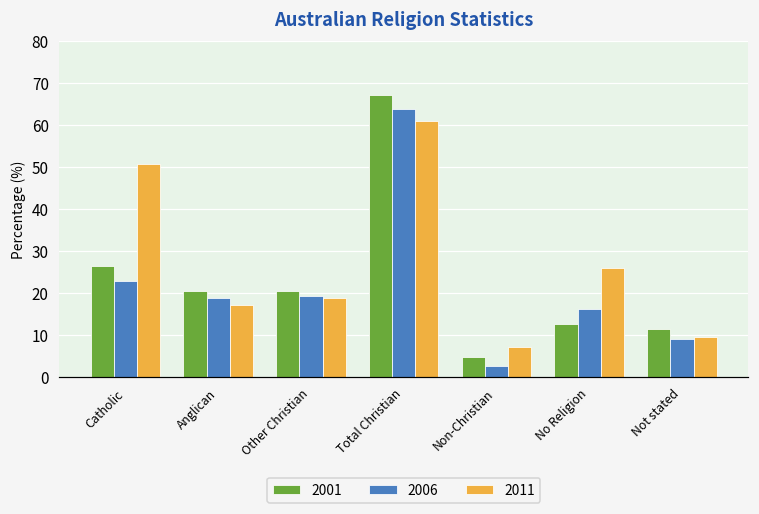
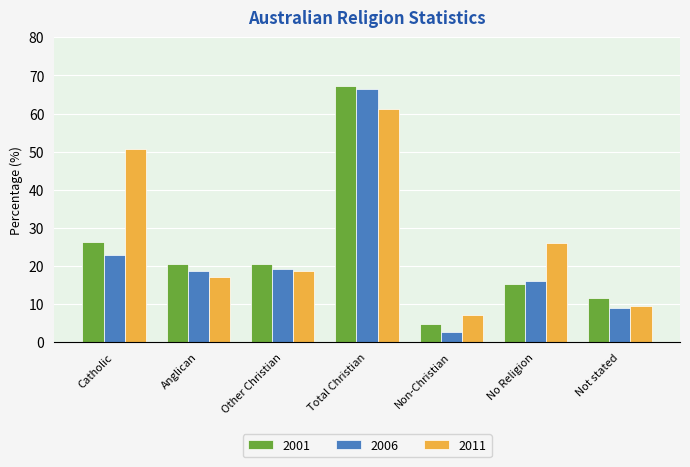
2006, Total Christian: 64 -> 66
2001, No Religion: 13 -> 15
